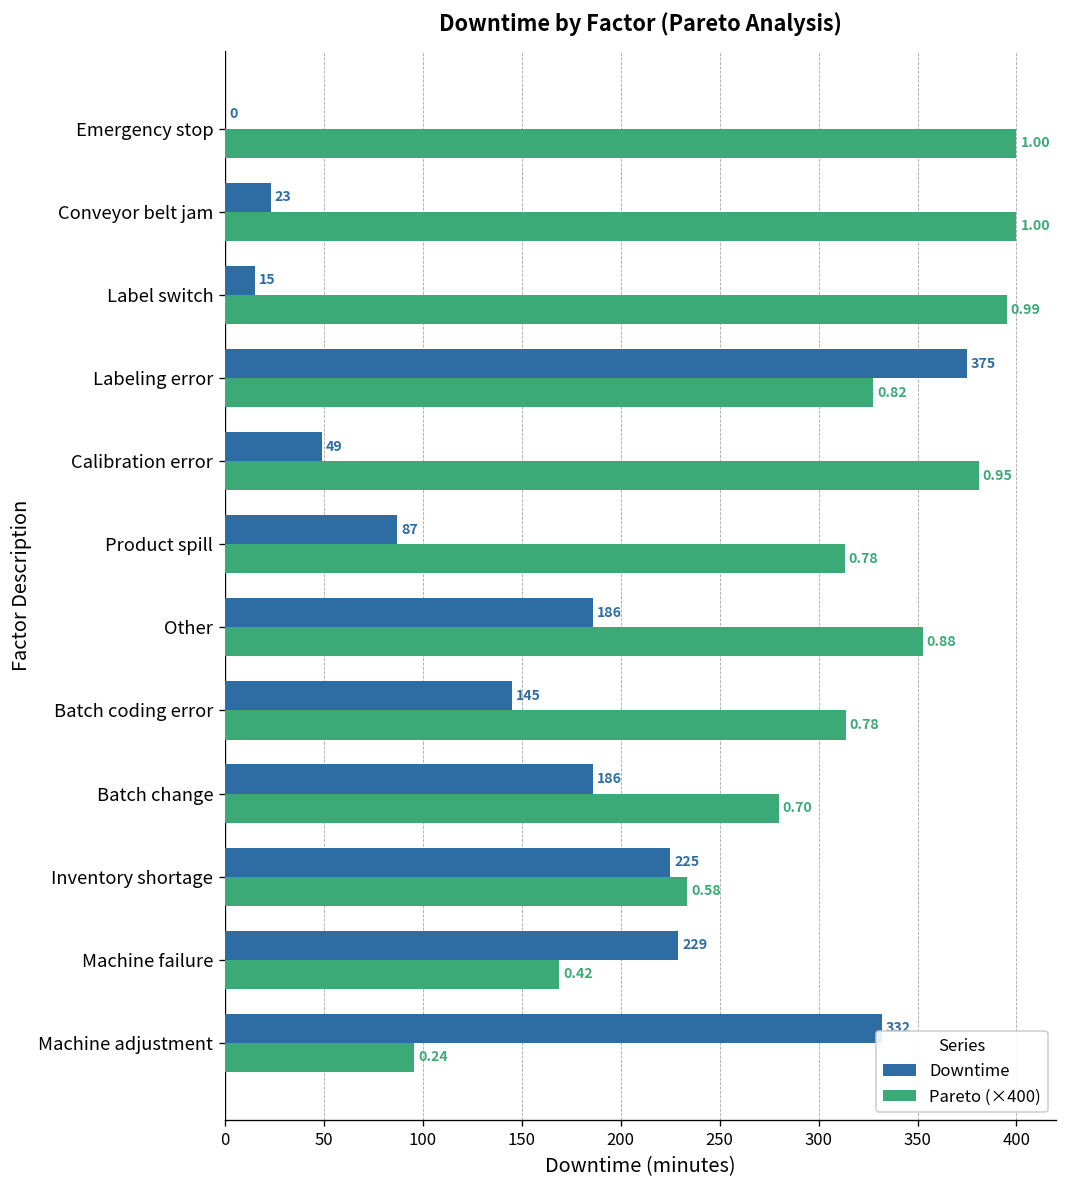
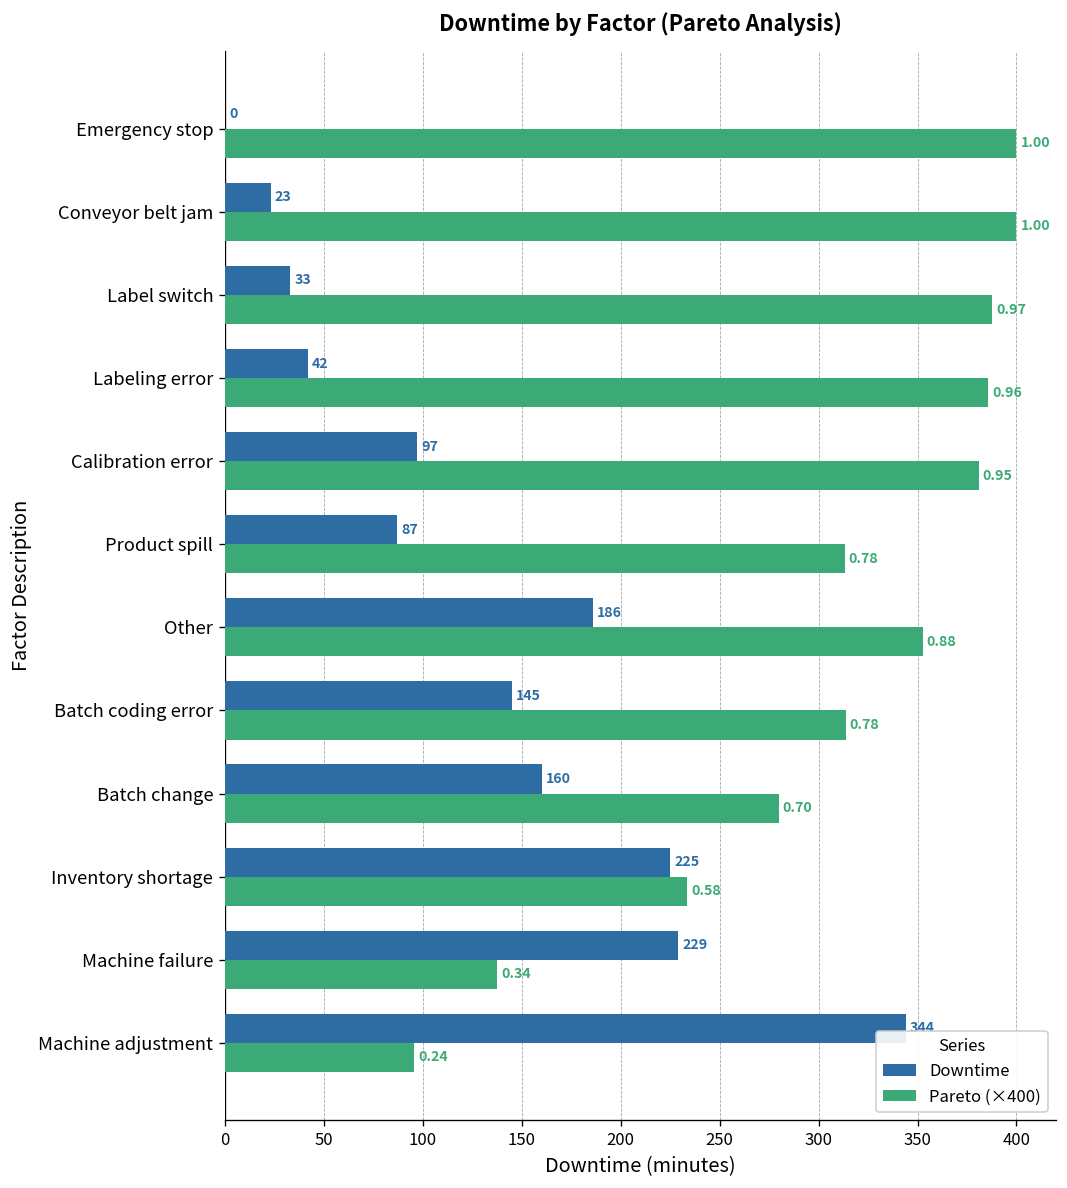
Downtime, Label switch: 15 -> 33
Pareto (×400), Label switch: 0.99 -> 0.97
Downtime, Labeling error: 375 -> 42
Pareto (×400), Labeling error: 0.82 -> 0.96
Downtime, Calibration error: 49 -> 97
Downtime, Batch change: 186 -> 160
Pareto (×400), Machine failure: 0.42 -> 0.34
Downtime, Machine adjustment: 332 -> 344
